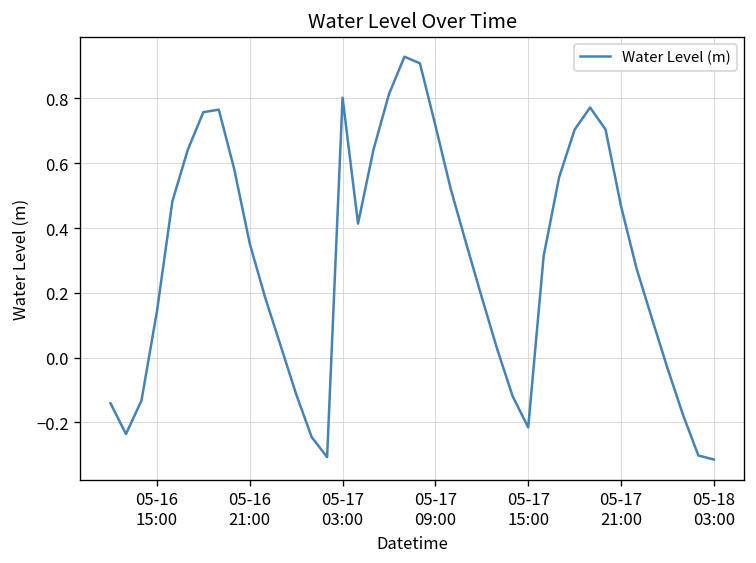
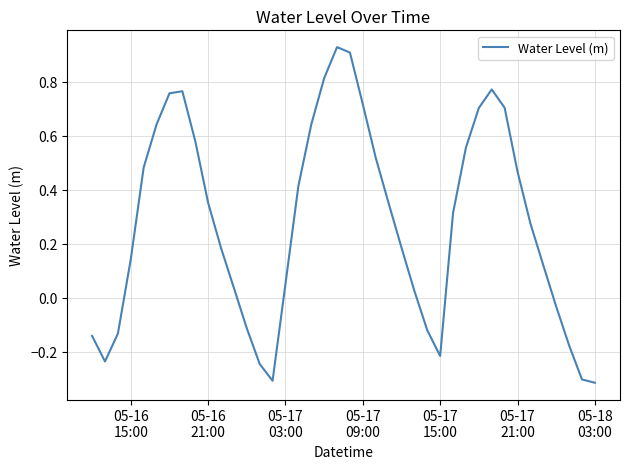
05-17 03:00: 0.80 -> 0.05
